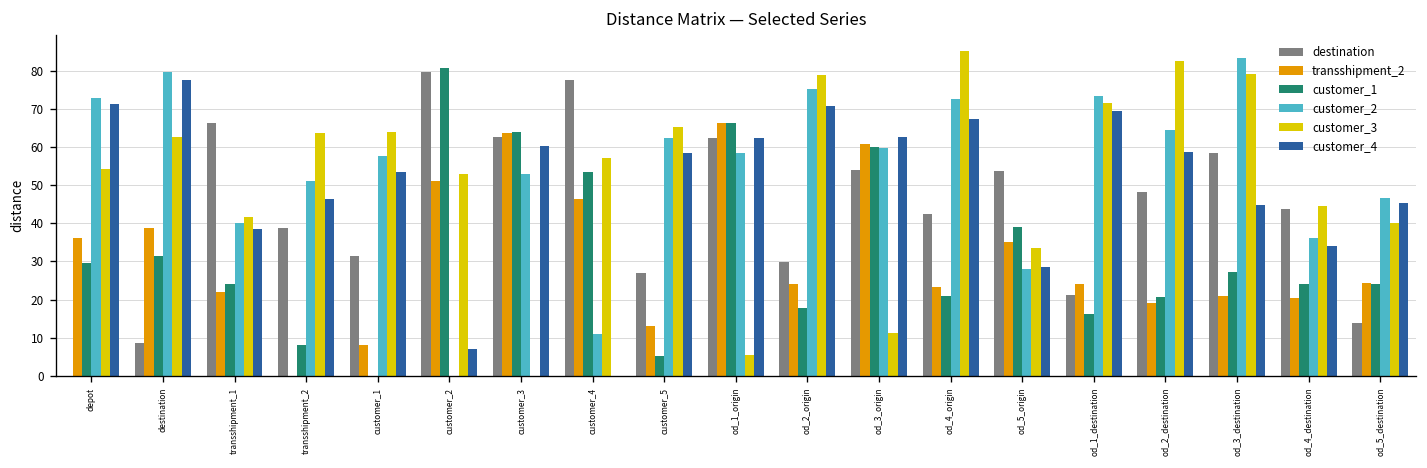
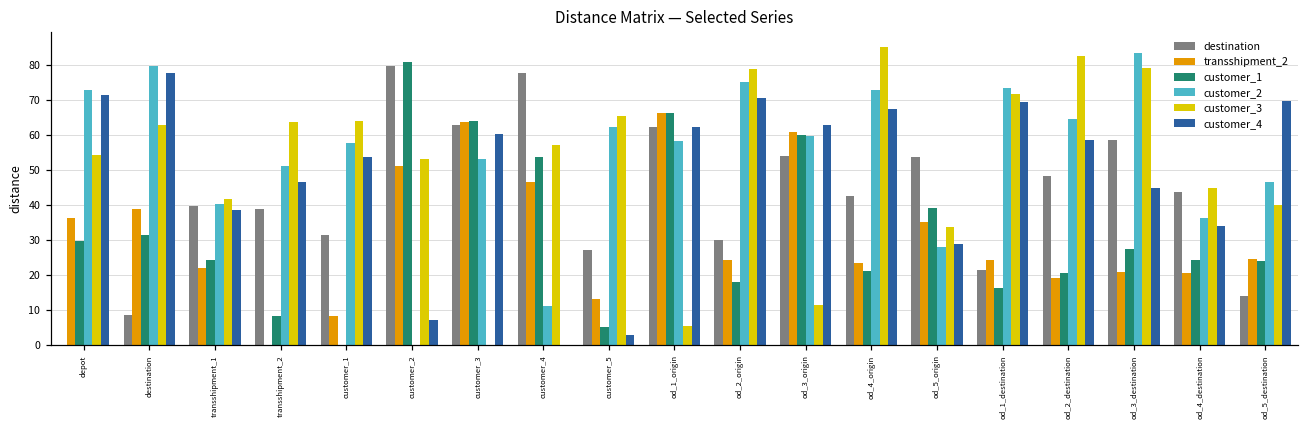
destination, transshipment_1: 66 -> 40
customer_4, customer_5: 58 -> 3
customer_4, od_5_destination: 45 -> 70
